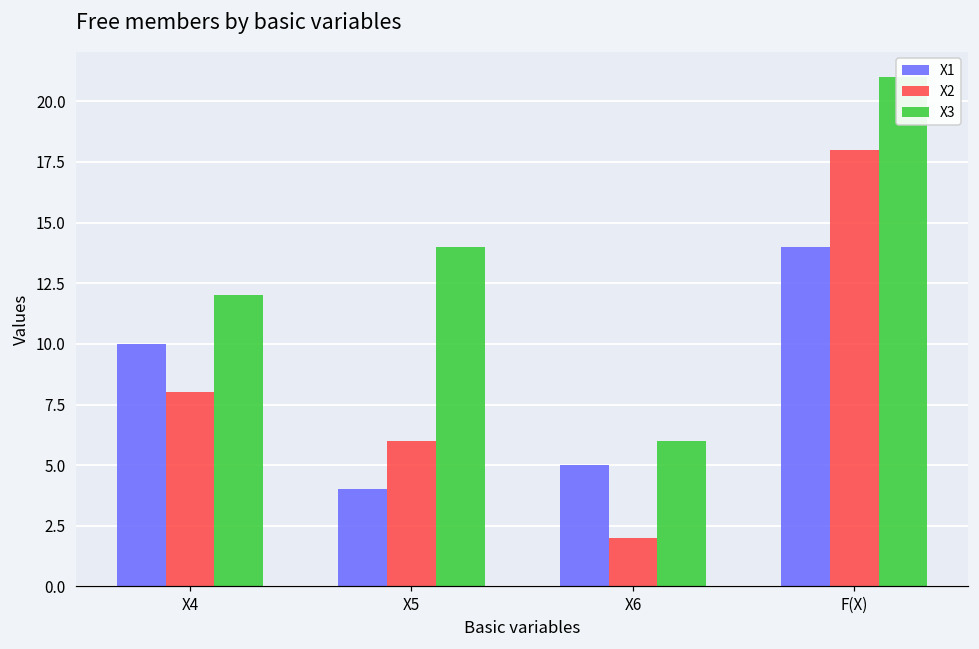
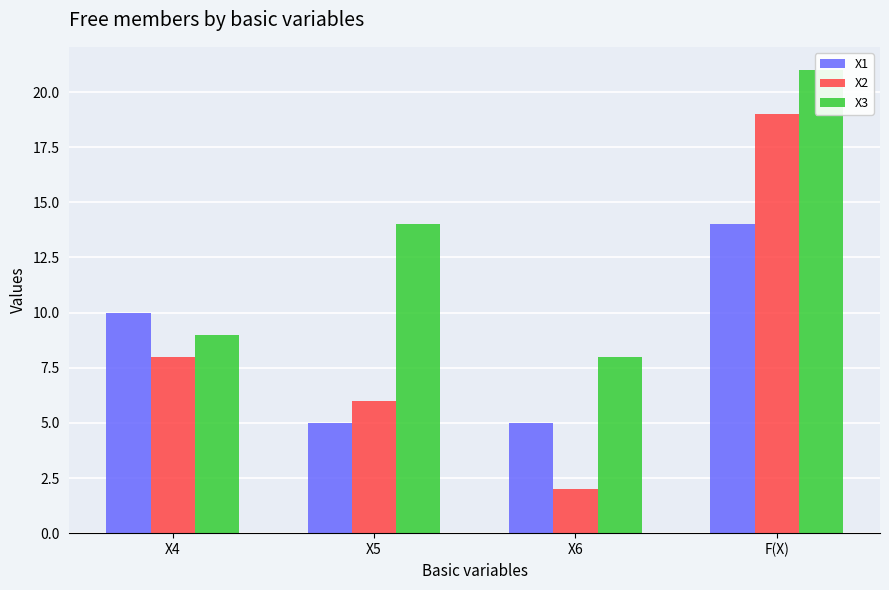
X3, X4: 12 -> 9
X1, X5: 4 -> 5
X3, X6: 6 -> 8
X2, F(X): 18 -> 19
